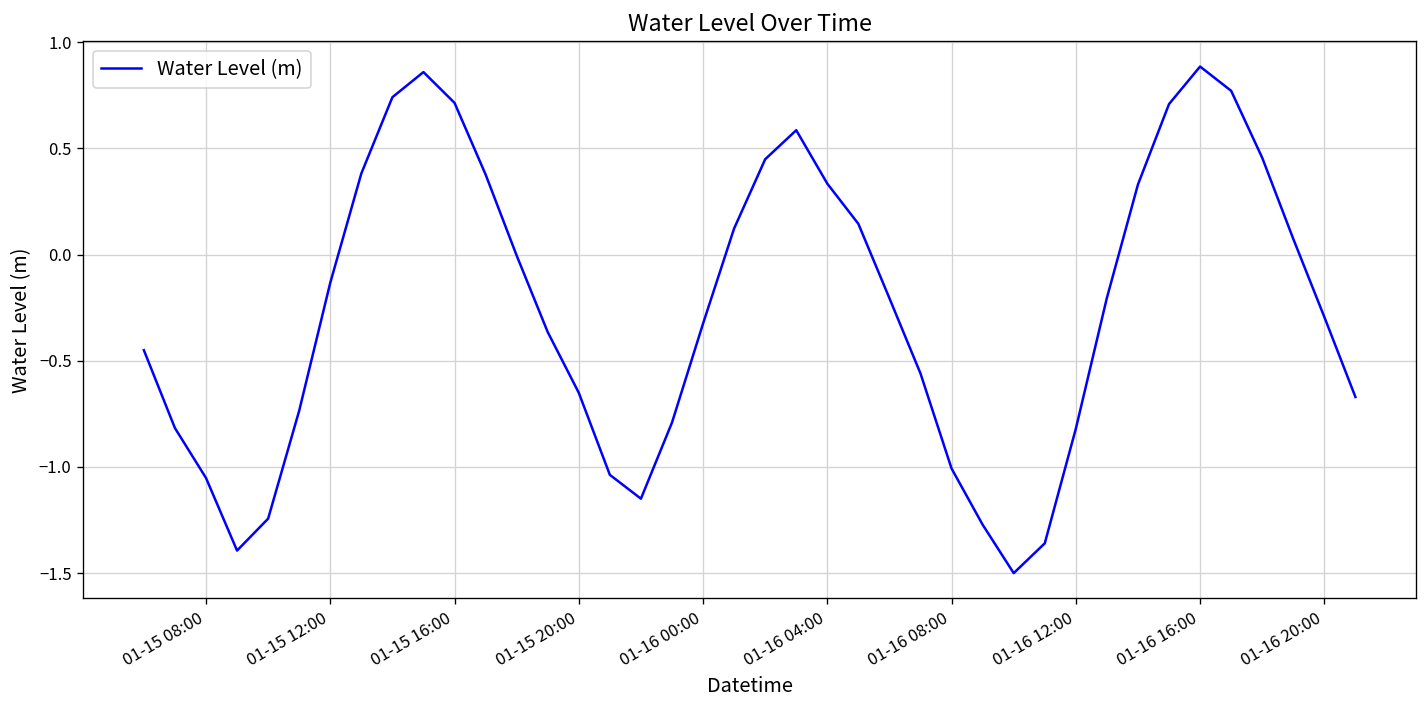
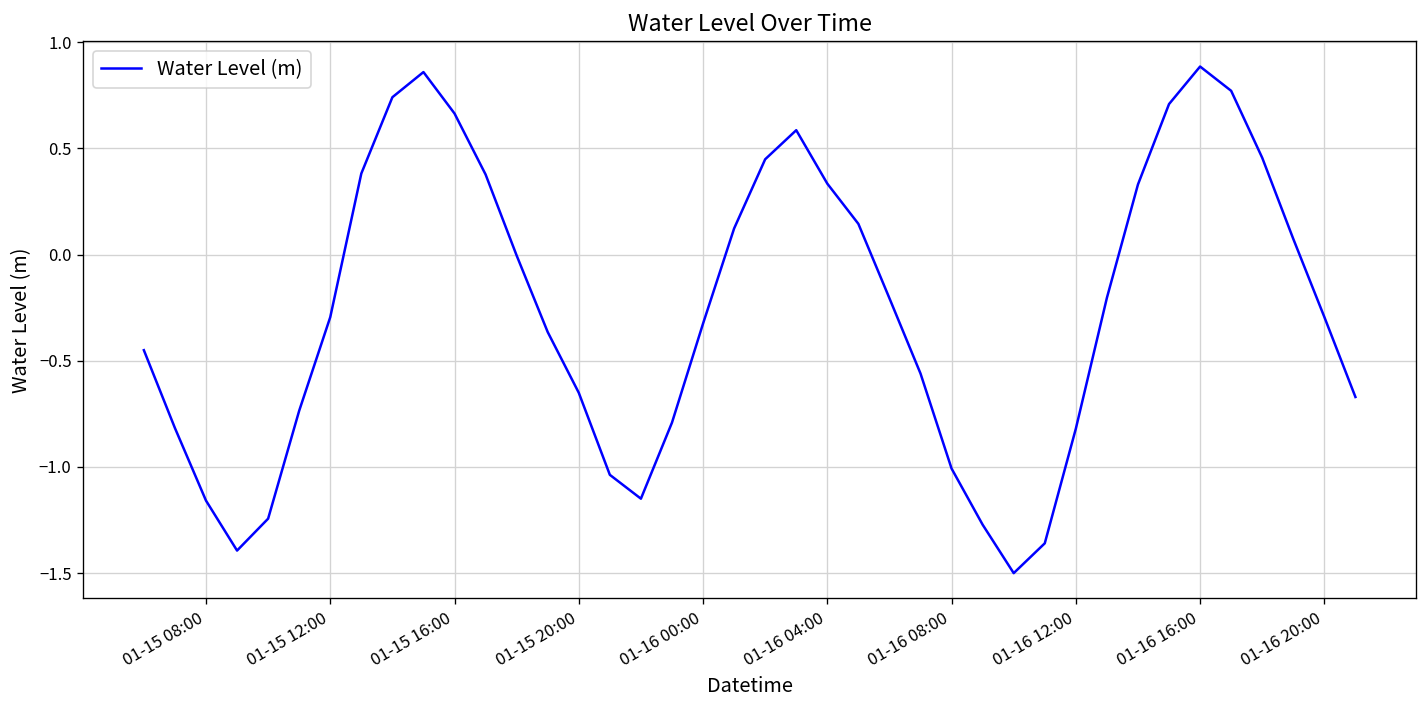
01-15 08:00: -1.05 -> -1.16
01-15 12:00: -0.13 -> -0.29
01-15 16:00: 0.71 -> 0.66
